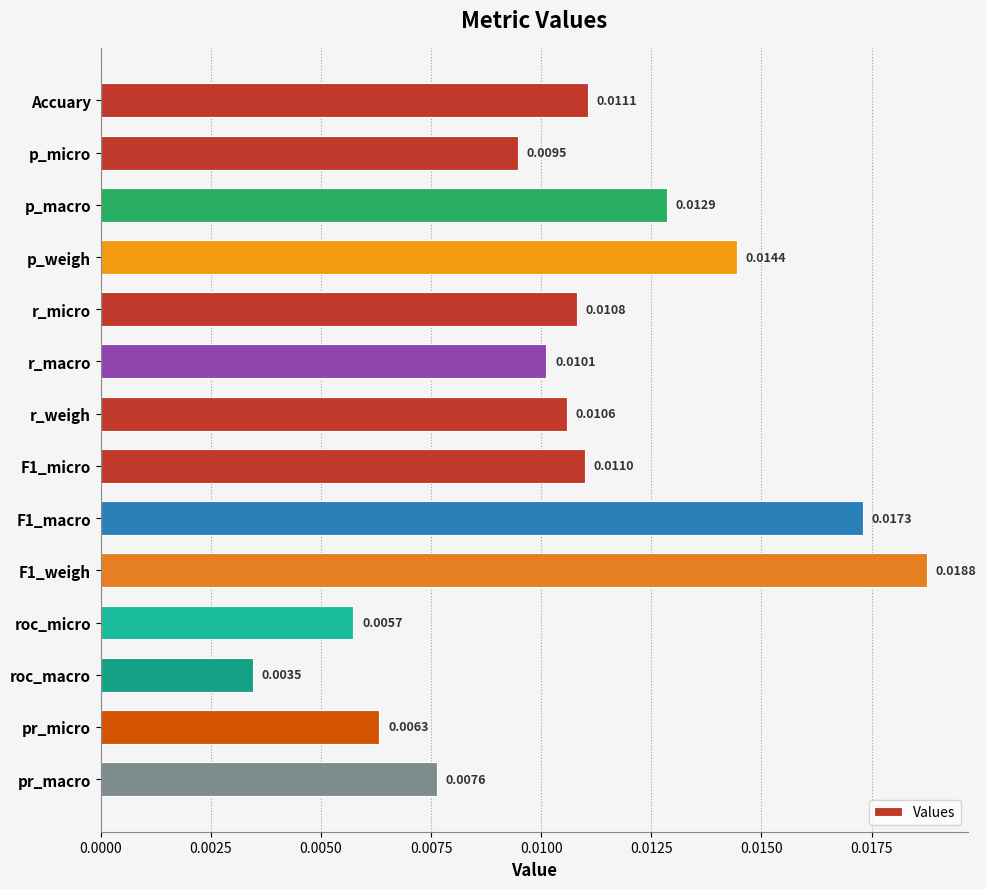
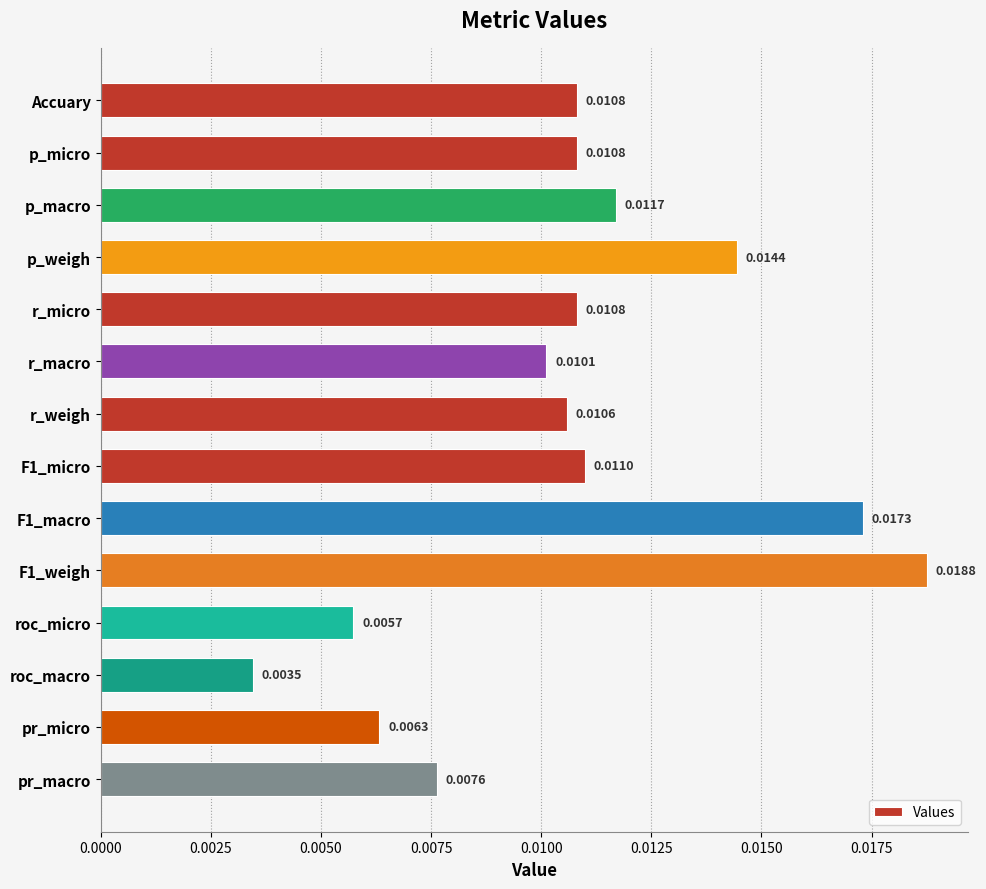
Accuary: 0.0111 -> 0.0108
p_micro: 0.0095 -> 0.0108
p_macro: 0.0129 -> 0.0117
